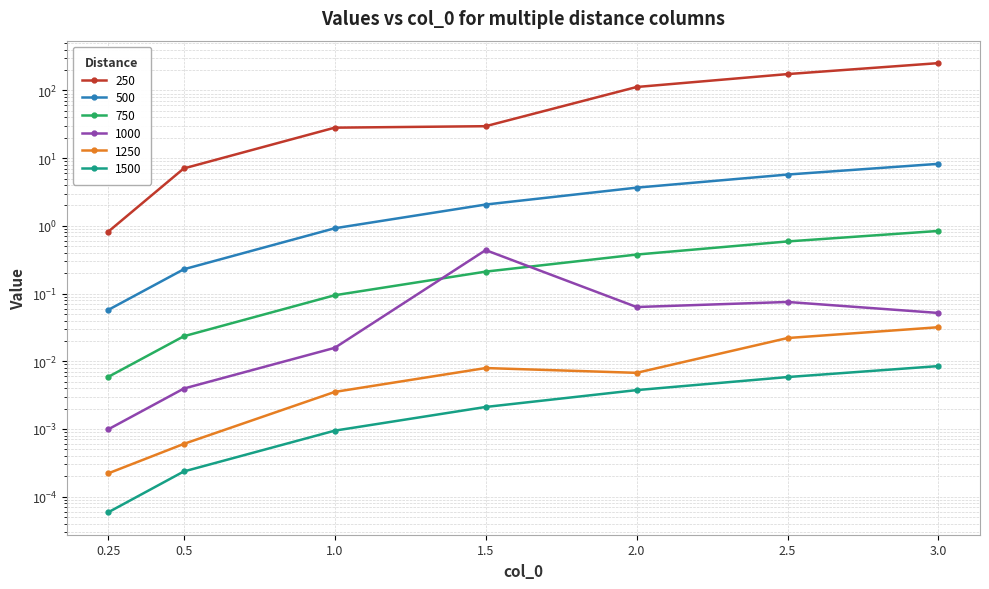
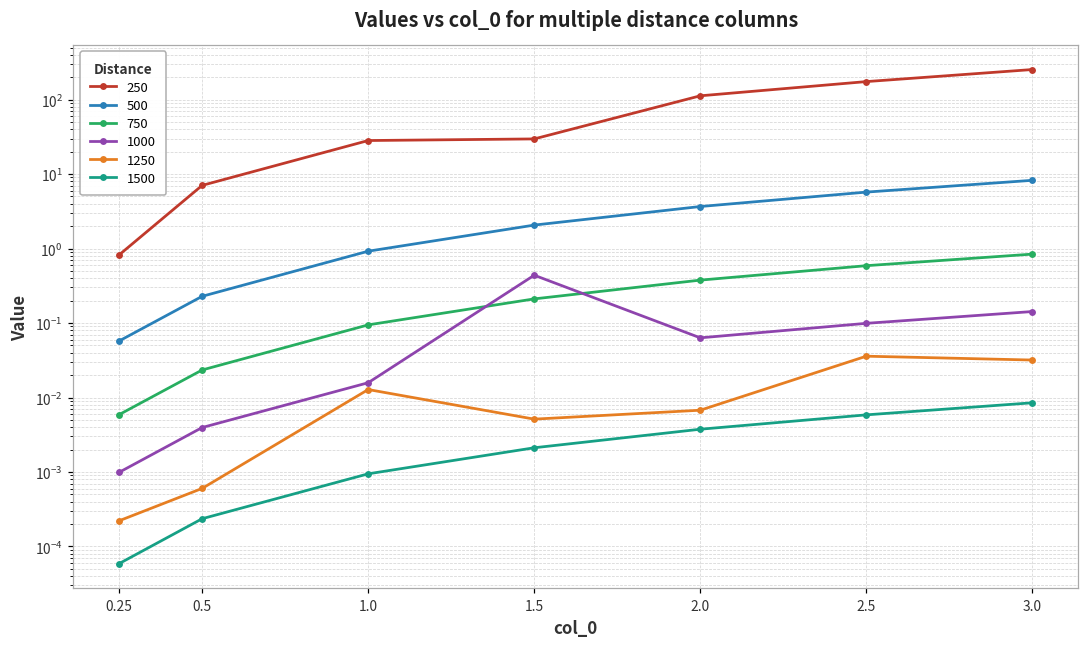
1250, 1.0: 0.004 -> 0.013
1250, 1.5: 0.008 -> 0.005
1000, 2.5: 0.08 -> 0.10
1250, 2.5: 0.022 -> 0.04
1000, 3.0: 0.05 -> 0.14
